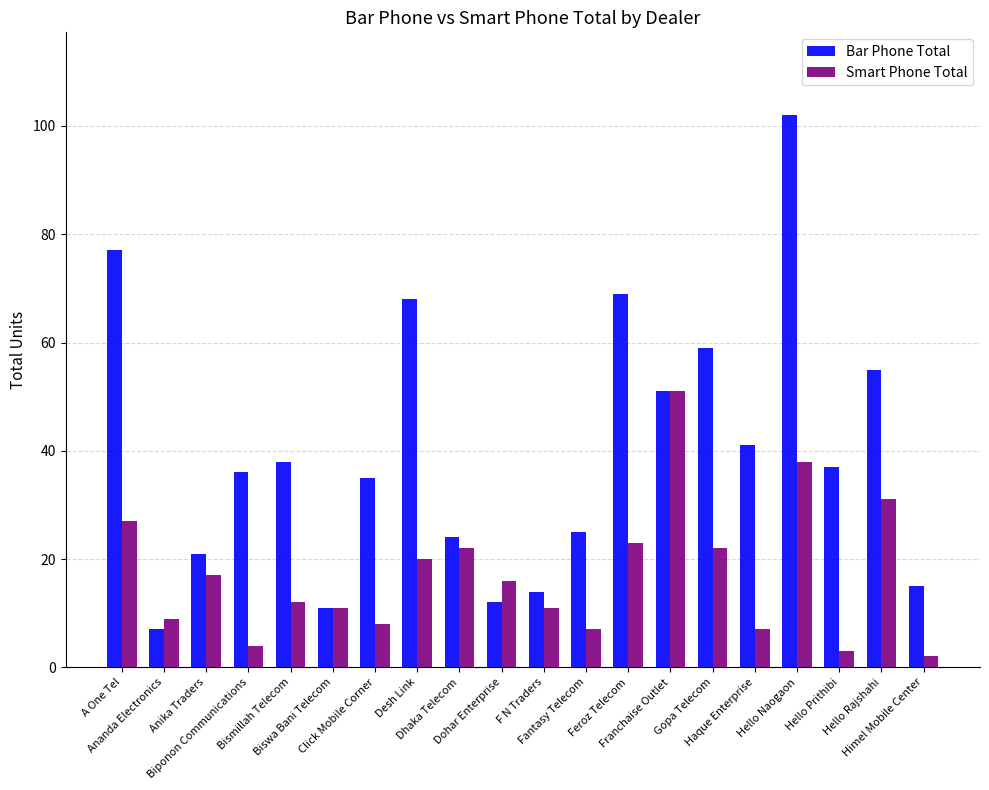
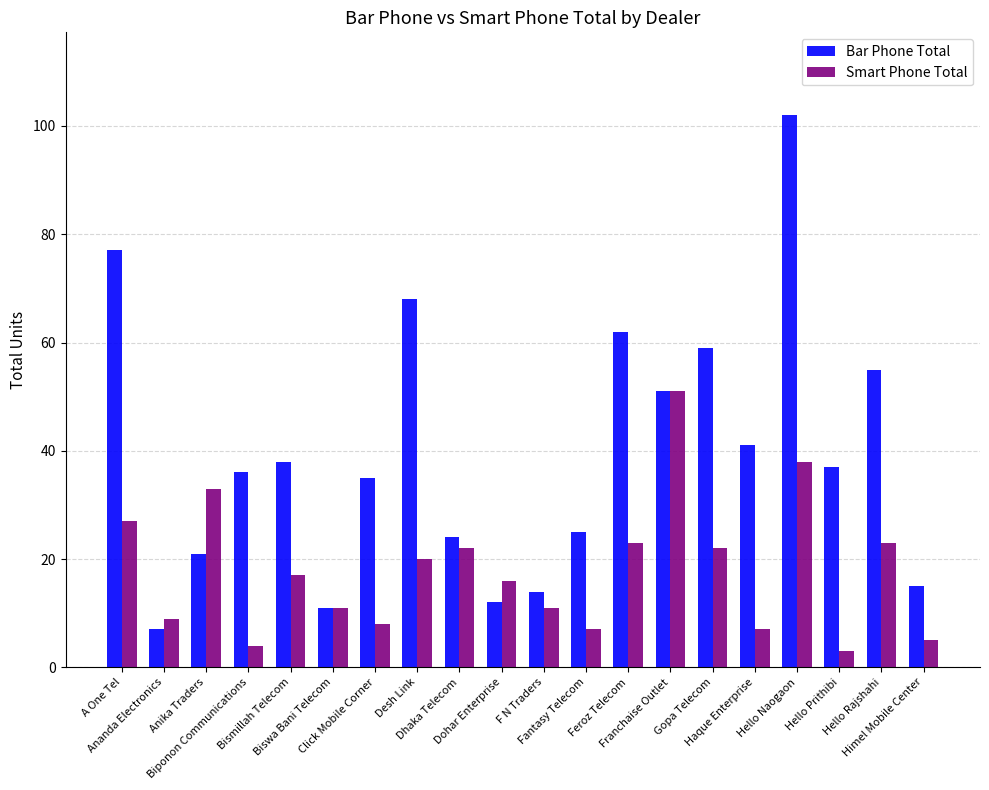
Smart Phone Total, Anika Traders: 17 -> 33
Smart Phone Total, Bismillah Telecom: 12 -> 17
Bar Phone Total, Feroz Telecom: 69 -> 62
Smart Phone Total, Hello Rajshahi: 31 -> 23
Smart Phone Total, Himel Mobile Center: 2 -> 5
